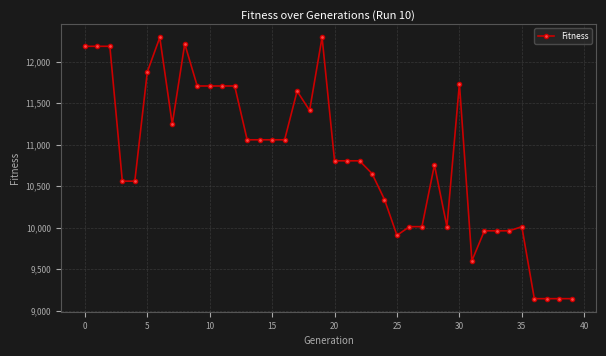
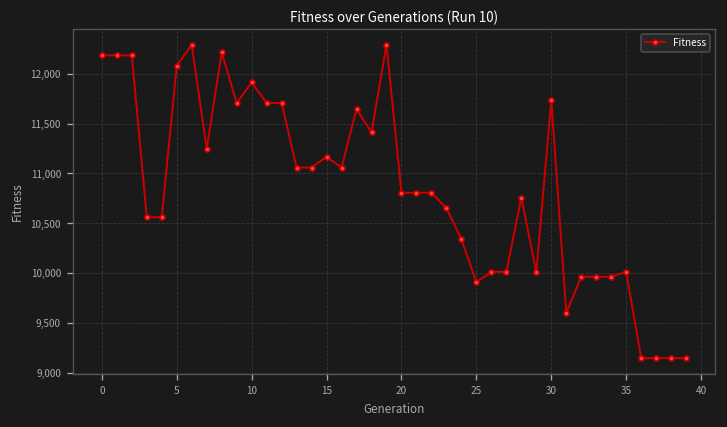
5: 11,900 -> 12,100
10: 11,700 -> 11,900
15: 11,100 -> 11,200
